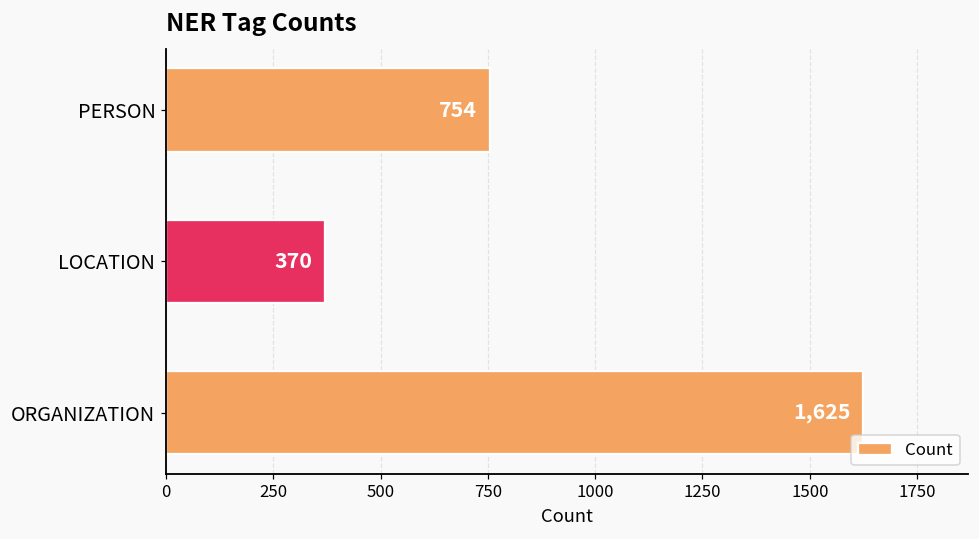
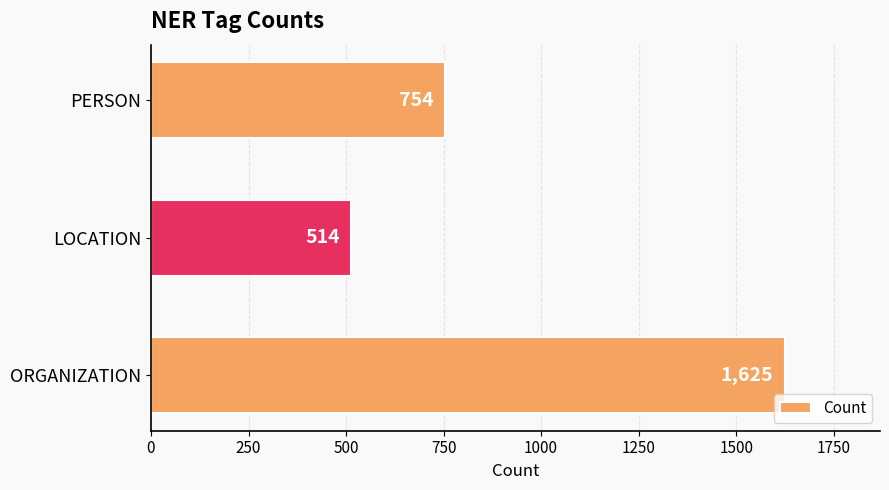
LOCATION: 370 -> 514
